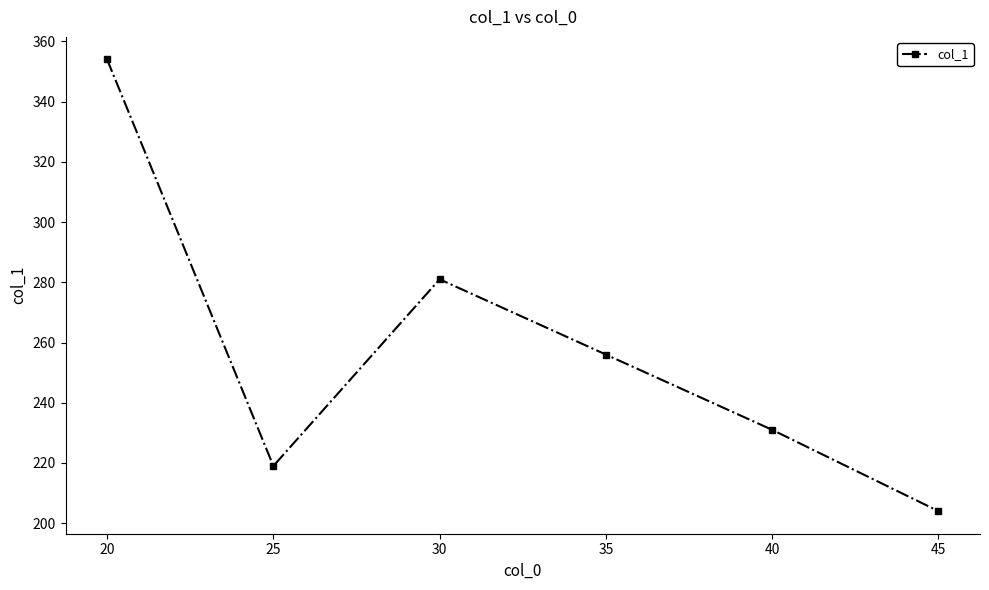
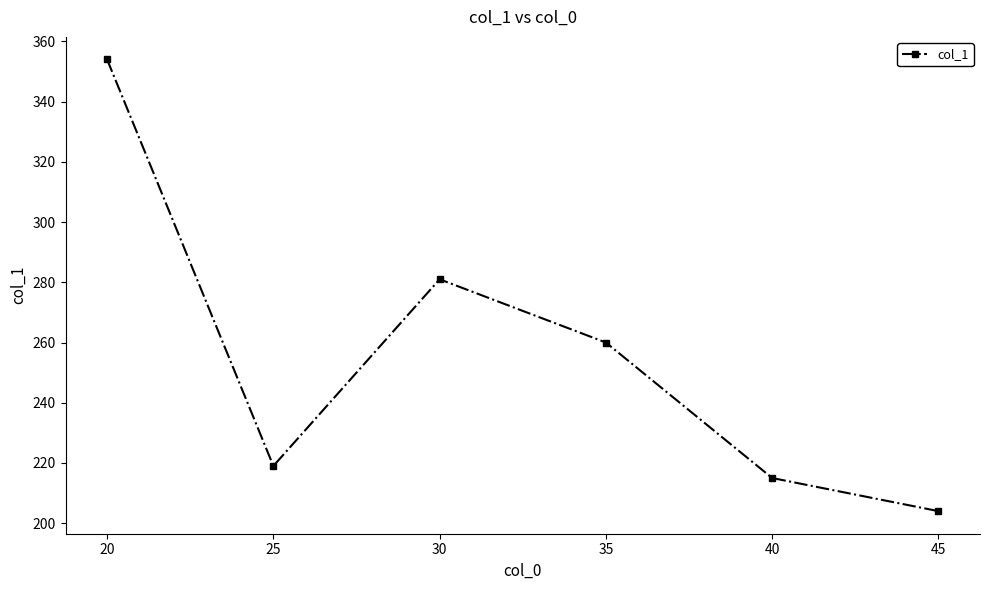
35: 256 -> 260
40: 231 -> 215
